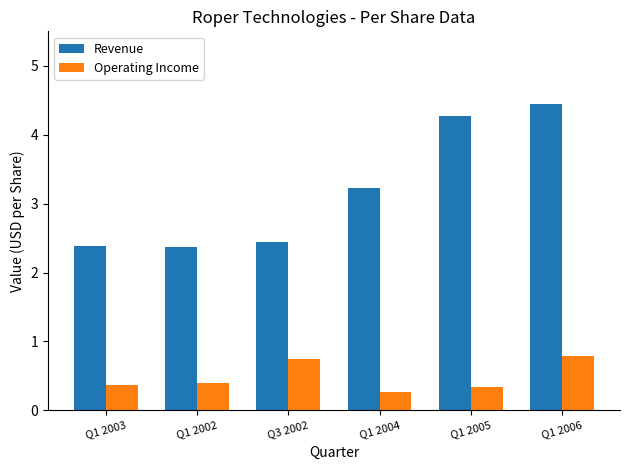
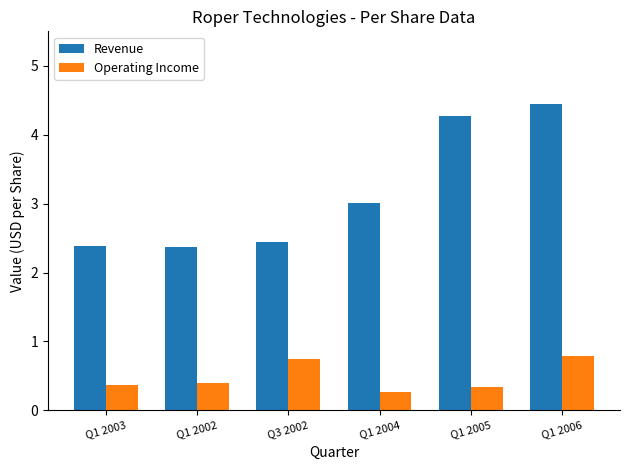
Revenue, Q1 2004: 3.2 -> 3.0
